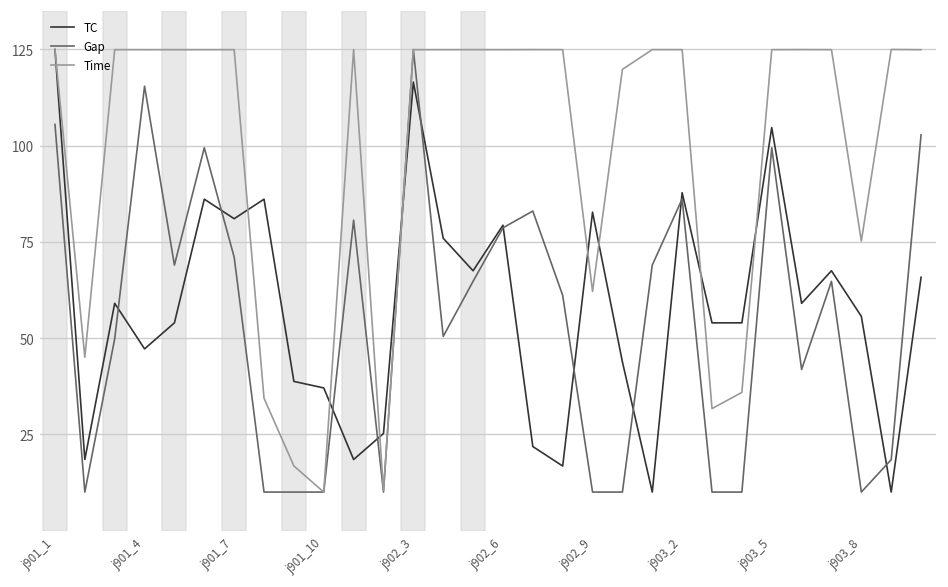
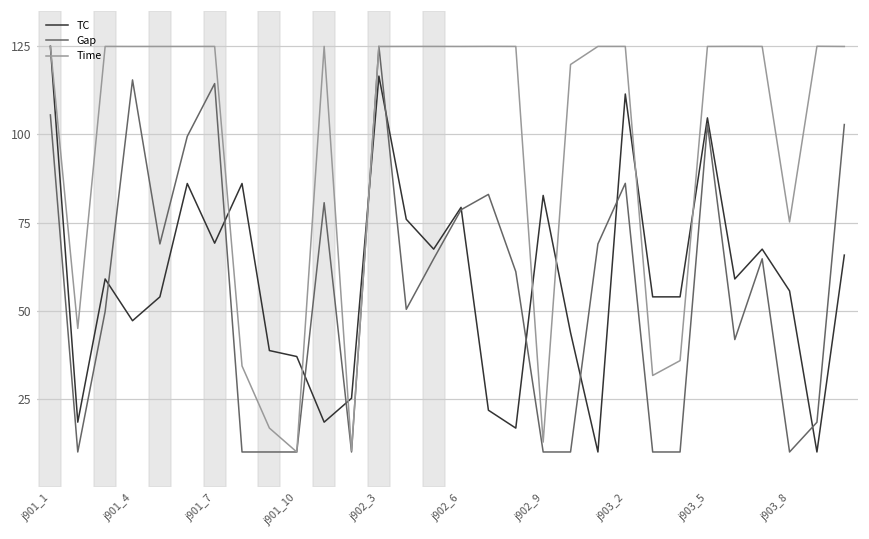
TC, j901_7: 81 -> 69
Gap, j901_7: 71 -> 114
Time, j902_9: 62 -> 13
TC, j903_2: 88 -> 111
Gap, j903_5: 99 -> 103
